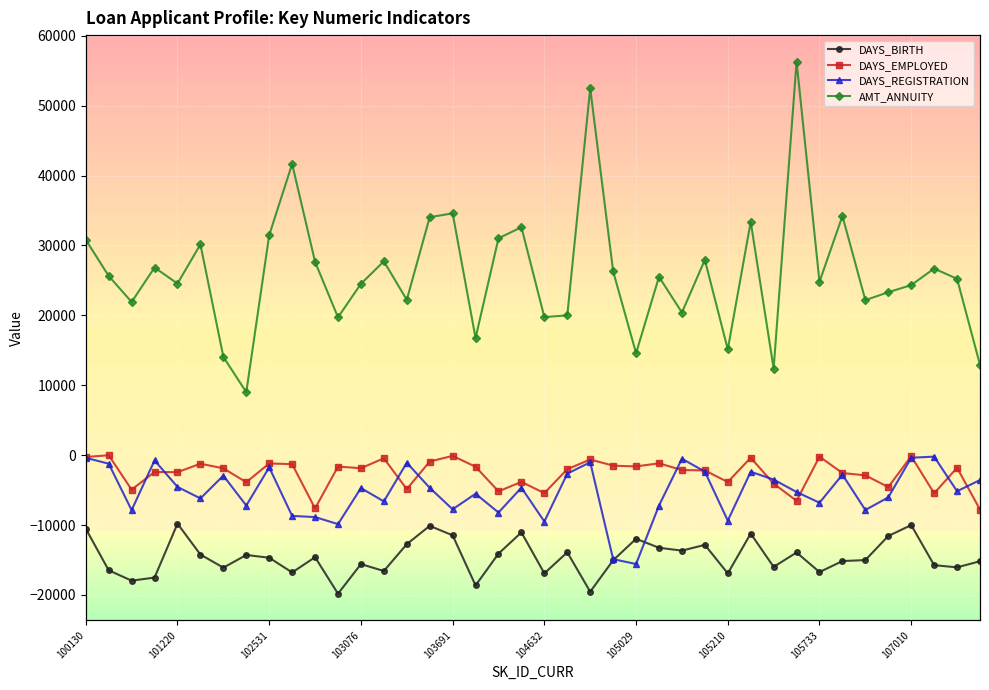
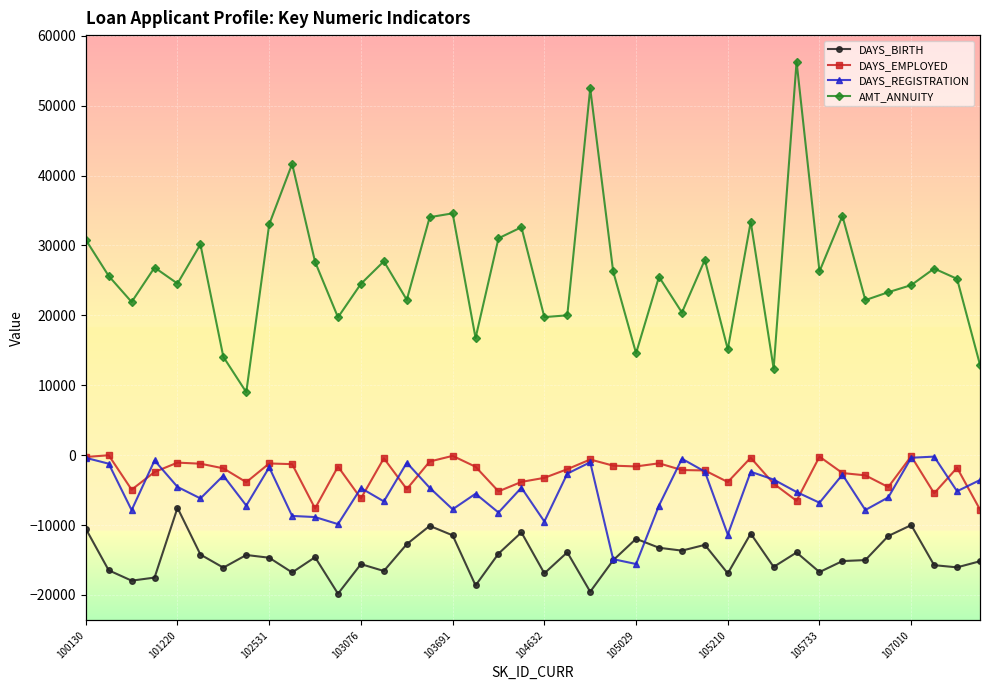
DAYS_BIRTH, 101220: -10000 -> -8000
DAYS_EMPLOYED, 101220: -2000 -> -1000
AMT_ANNUITY, 102531: 31000 -> 33000
DAYS_EMPLOYED, 103076: -2000 -> -6000
DAYS_EMPLOYED, 104632: -5000 -> -3000
DAYS_REGISTRATION, 105210: -9000 -> -11000
AMT_ANNUITY, 105733: 25000 -> 26000
